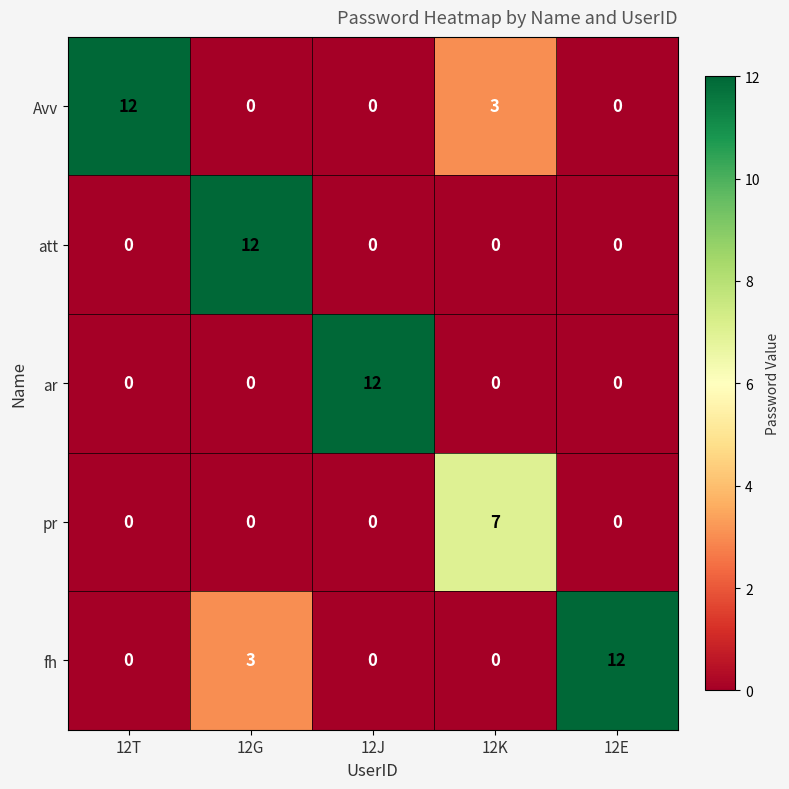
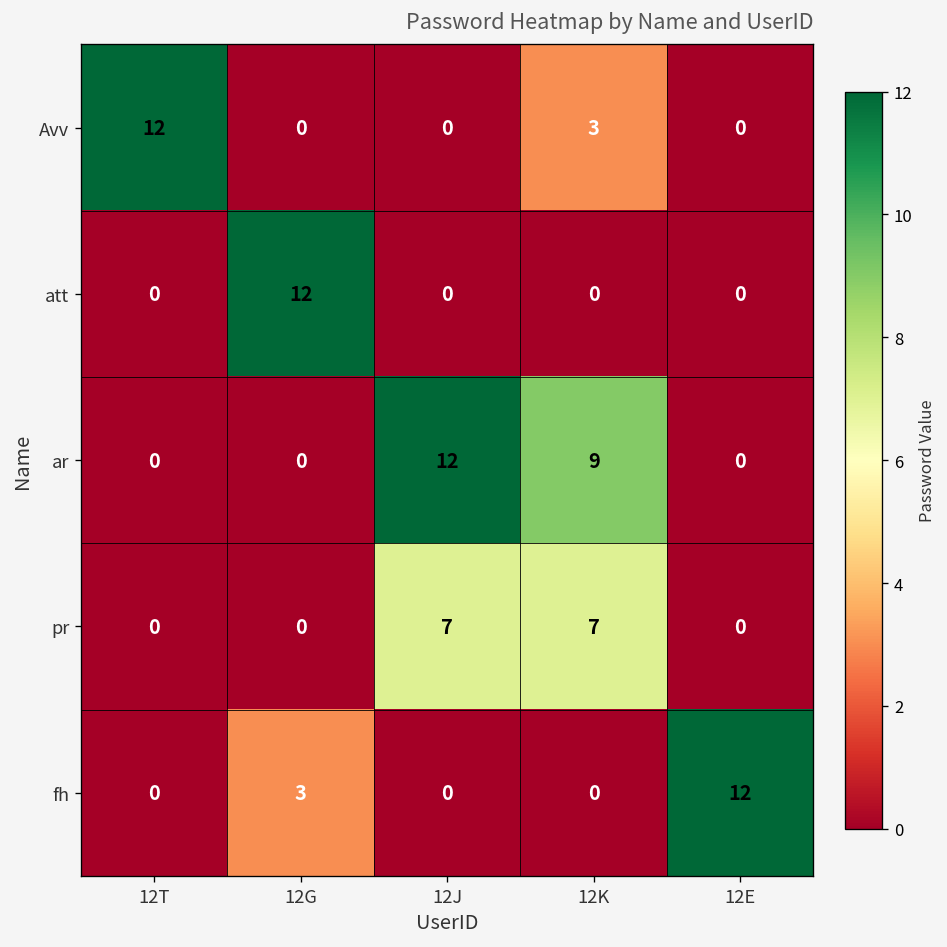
ar, 12K: 0 -> 9
pr, 12J: 0 -> 7
